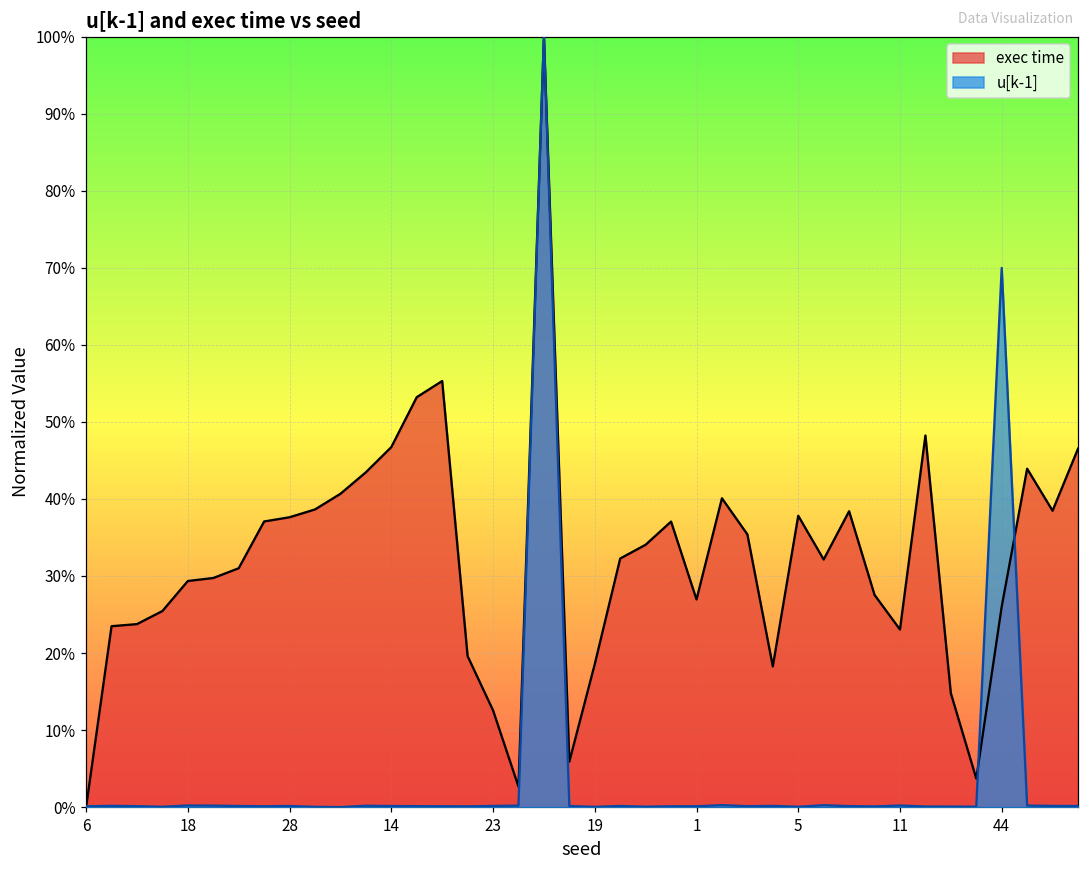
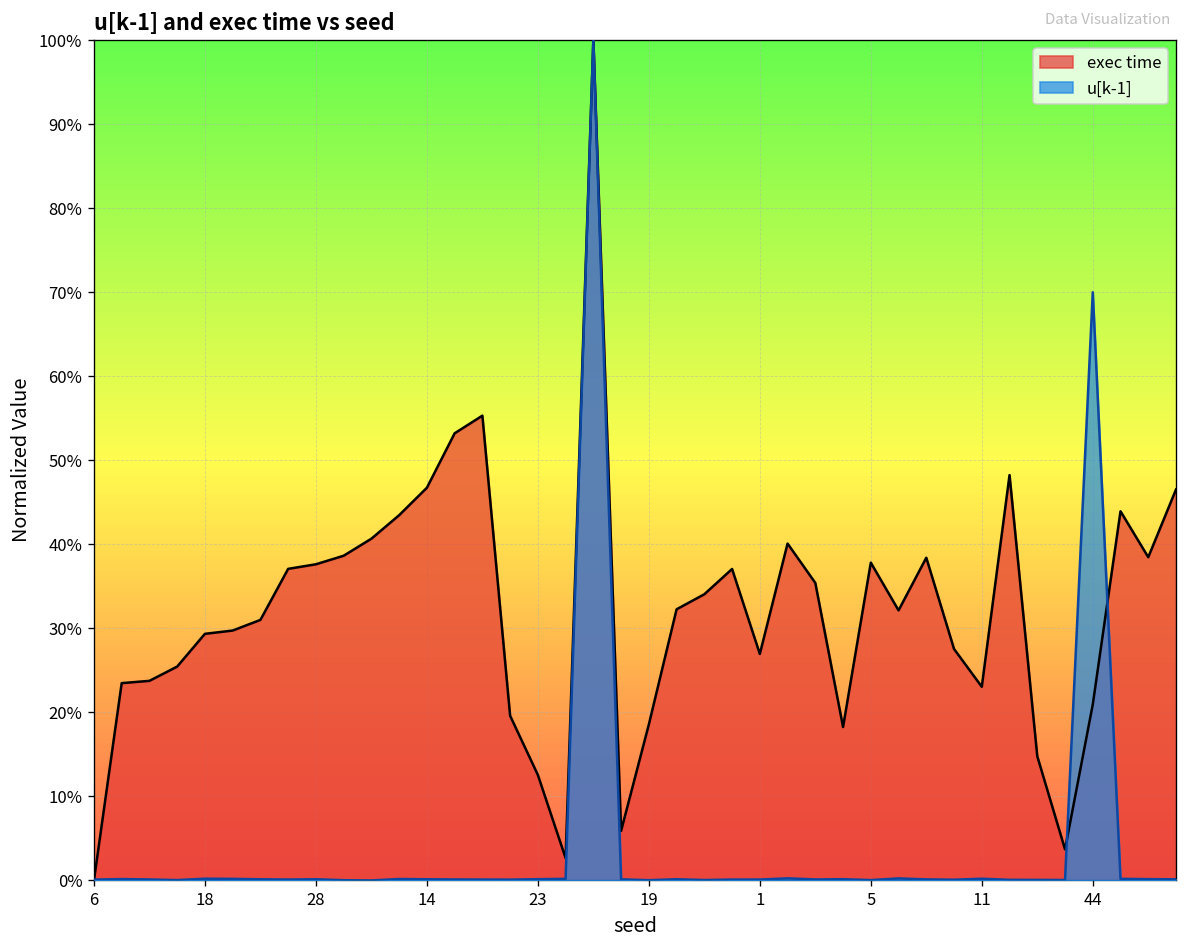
exec time, 44: 26% -> 21%
